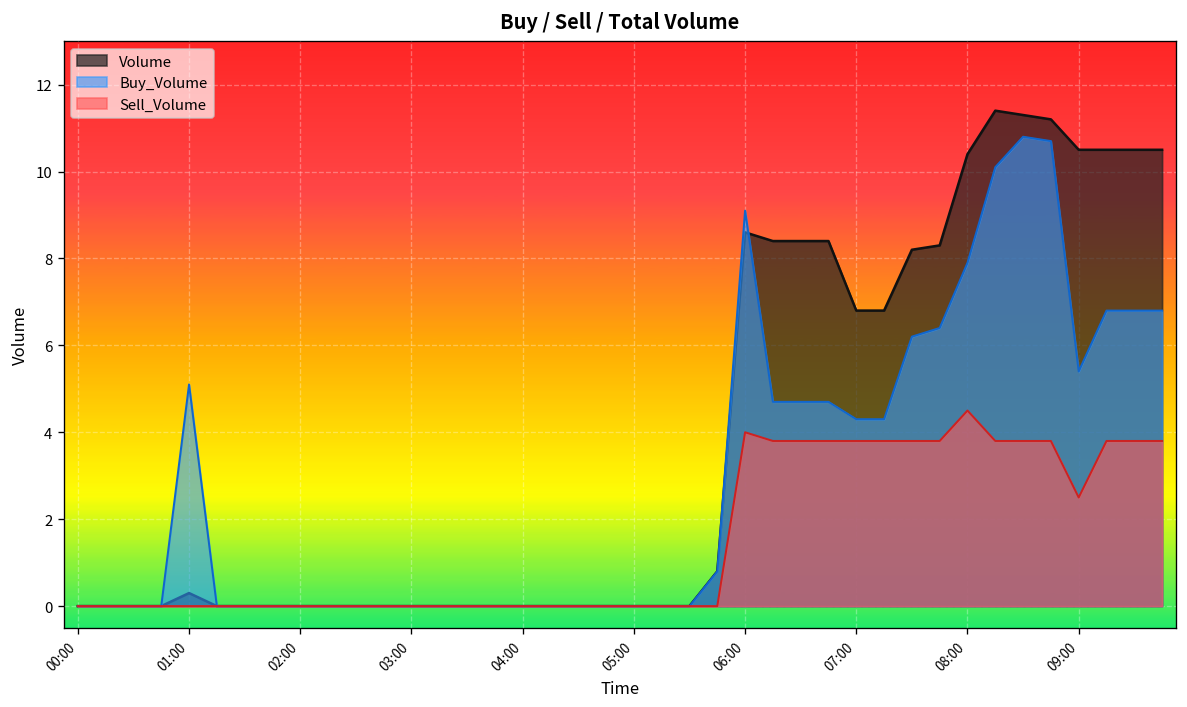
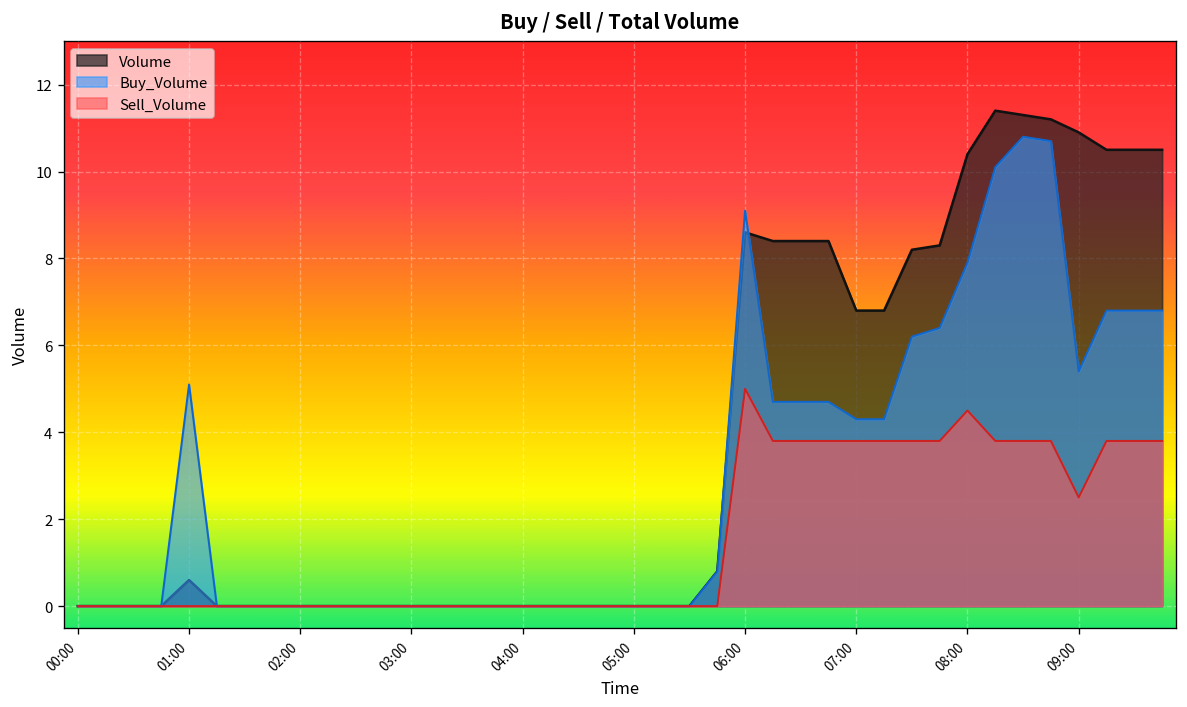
Volume, 01:00: 0.3 -> 0.6
Sell_Volume, 06:00: 4 -> 5
Volume, 09:00: 10.5 -> 10.9
